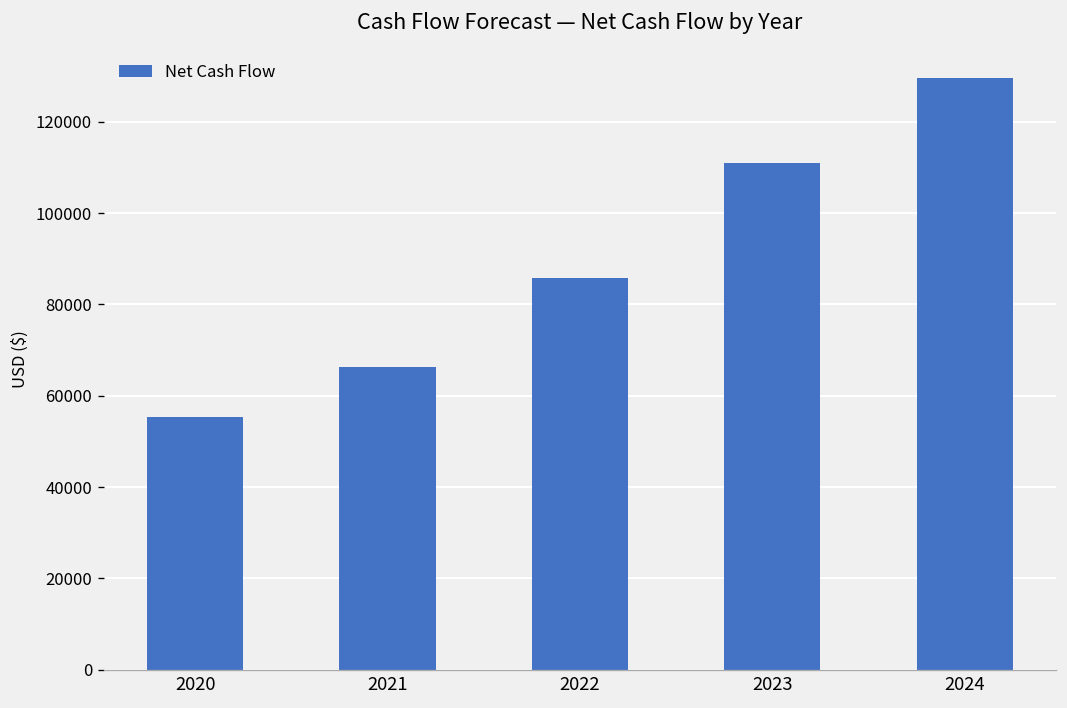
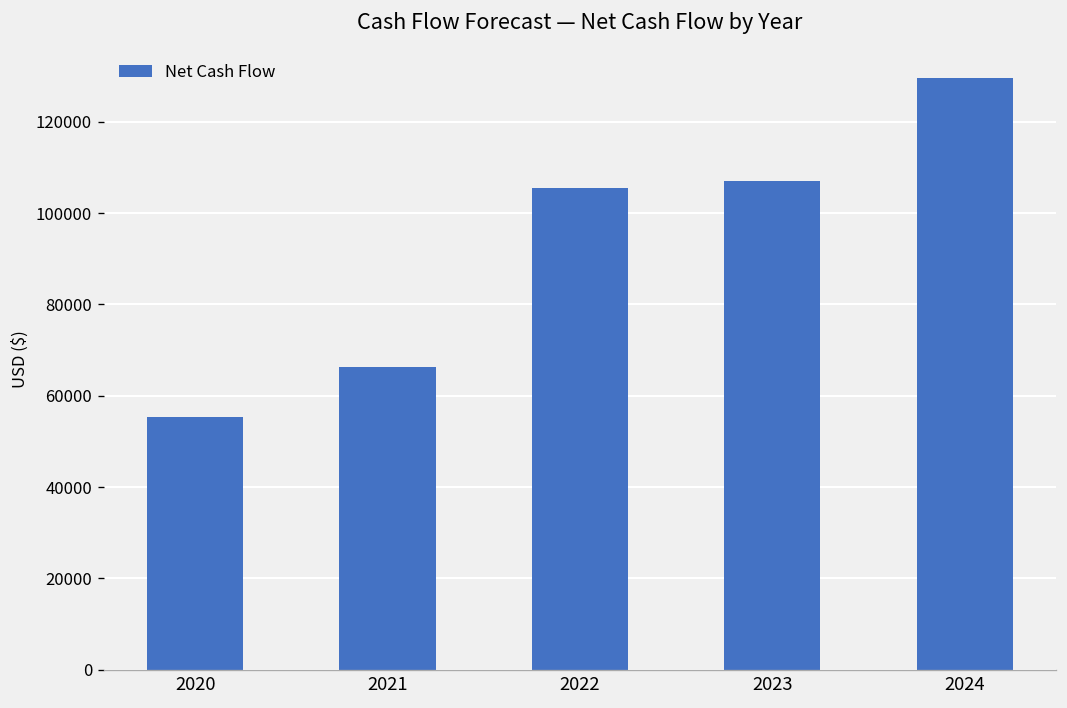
2022: 86000 -> 105000
2023: 111000 -> 107000
